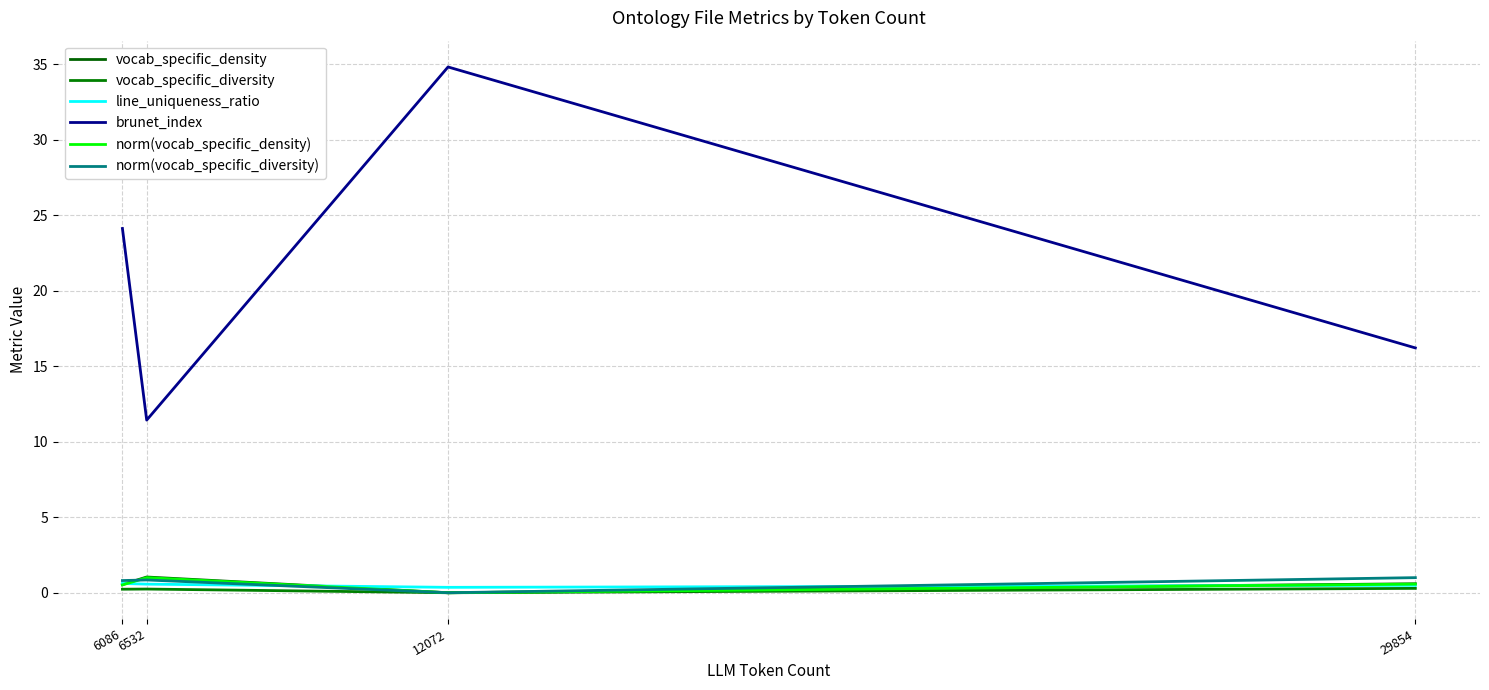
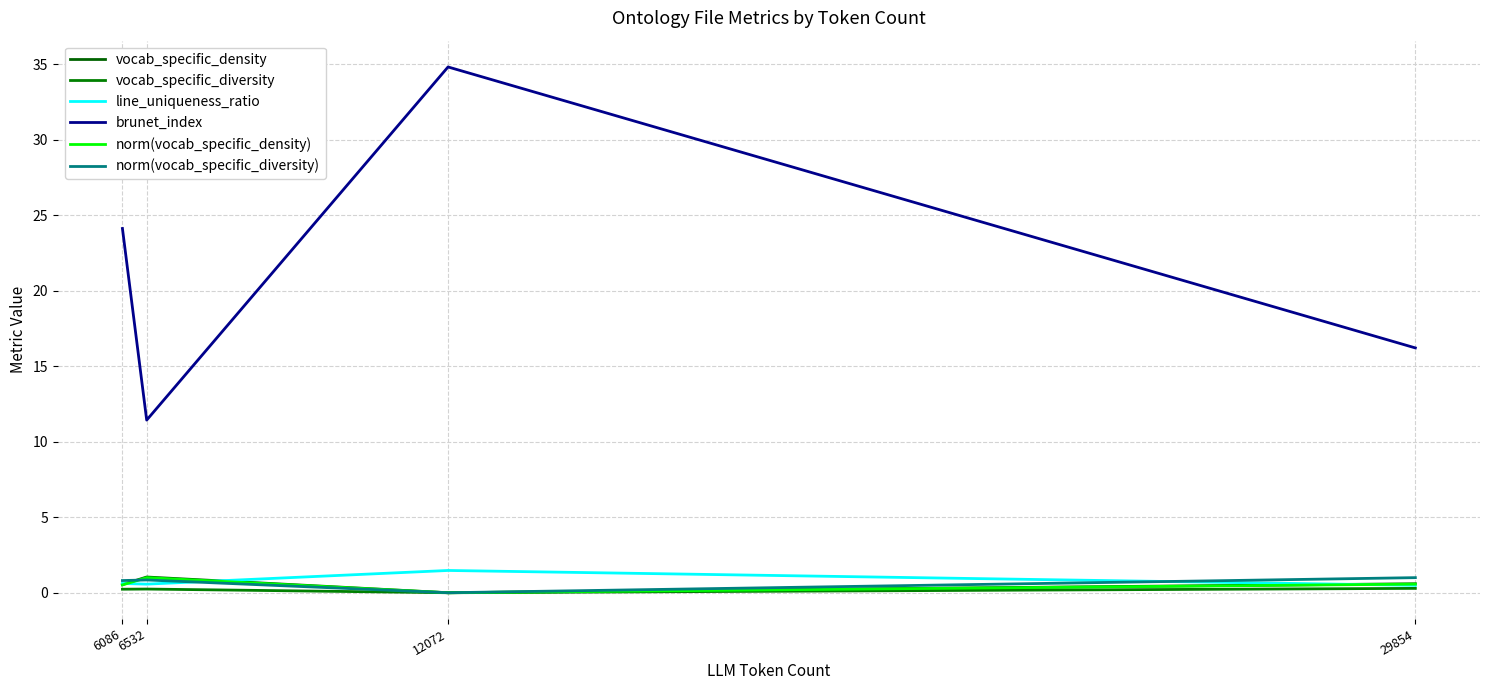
line_uniqueness_ratio, 12072: 0.4 -> 1.5
